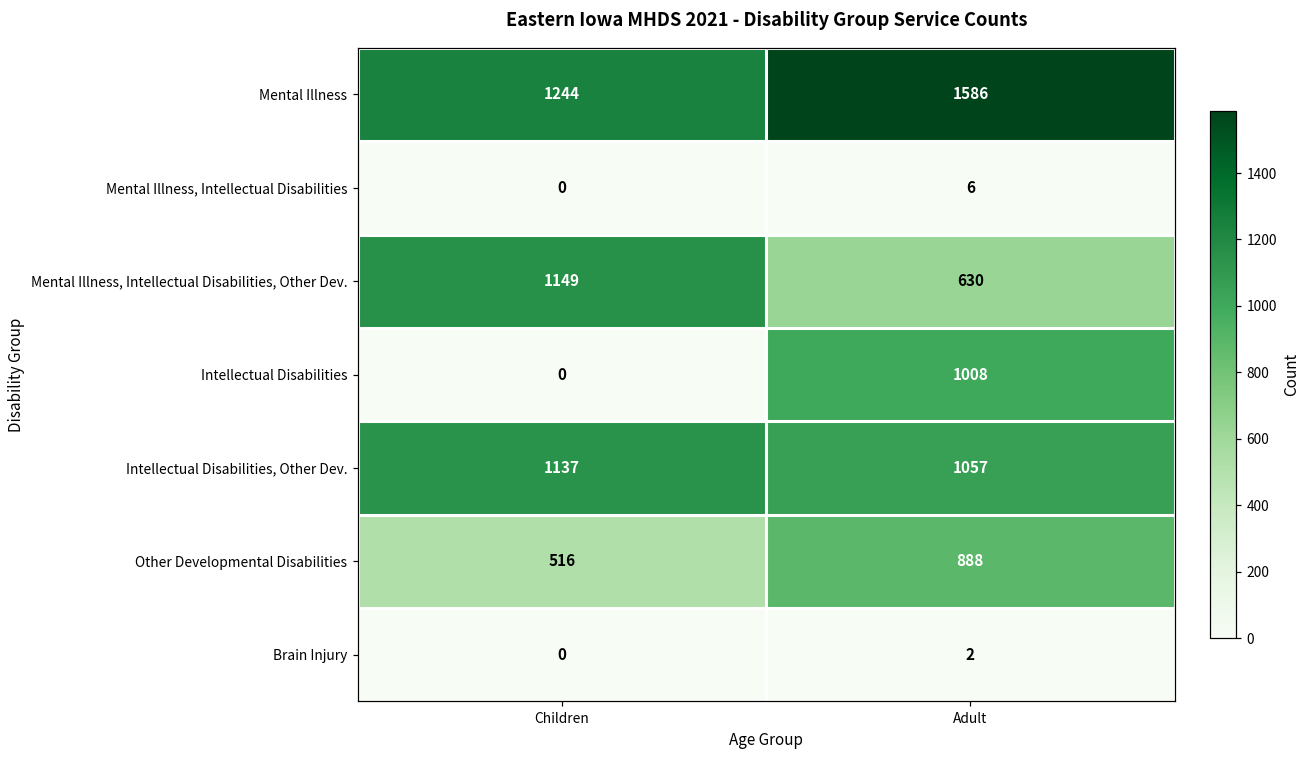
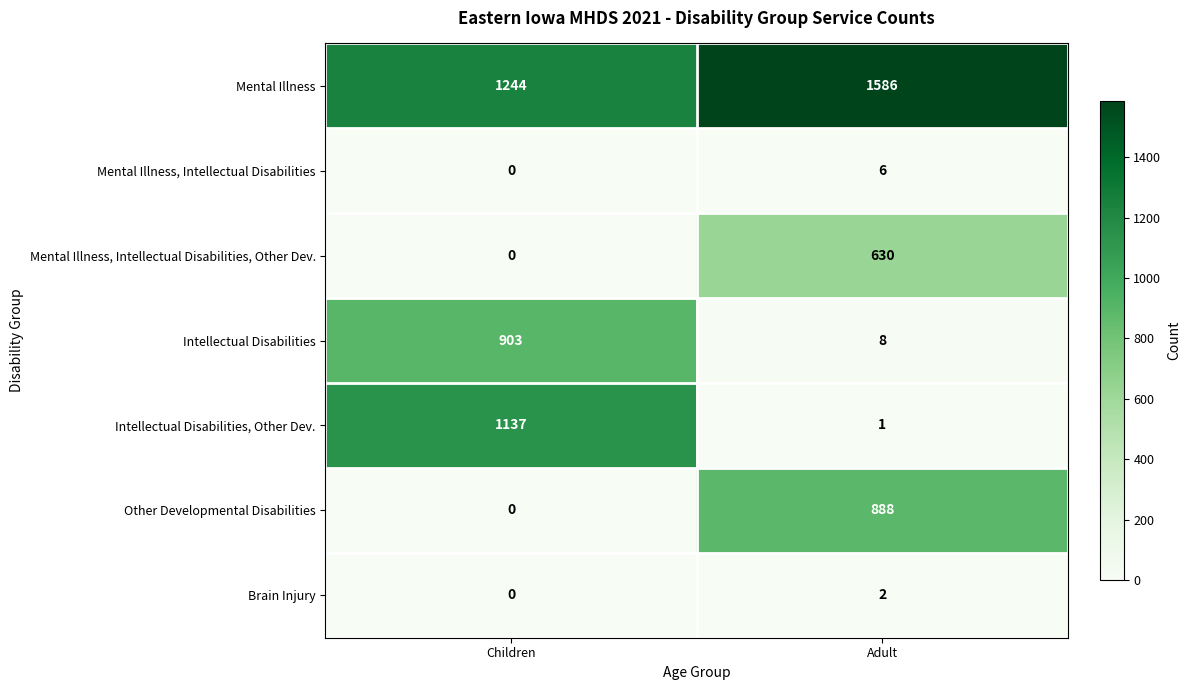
Mental Illness, Intellectual Disabilities, Other Dev., Children: 1149 -> 0
Intellectual Disabilities, Children: 0 -> 903
Intellectual Disabilities, Adult: 1008 -> 8
Intellectual Disabilities, Other Dev., Adult: 1057 -> 1
Other Developmental Disabilities, Children: 516 -> 0
